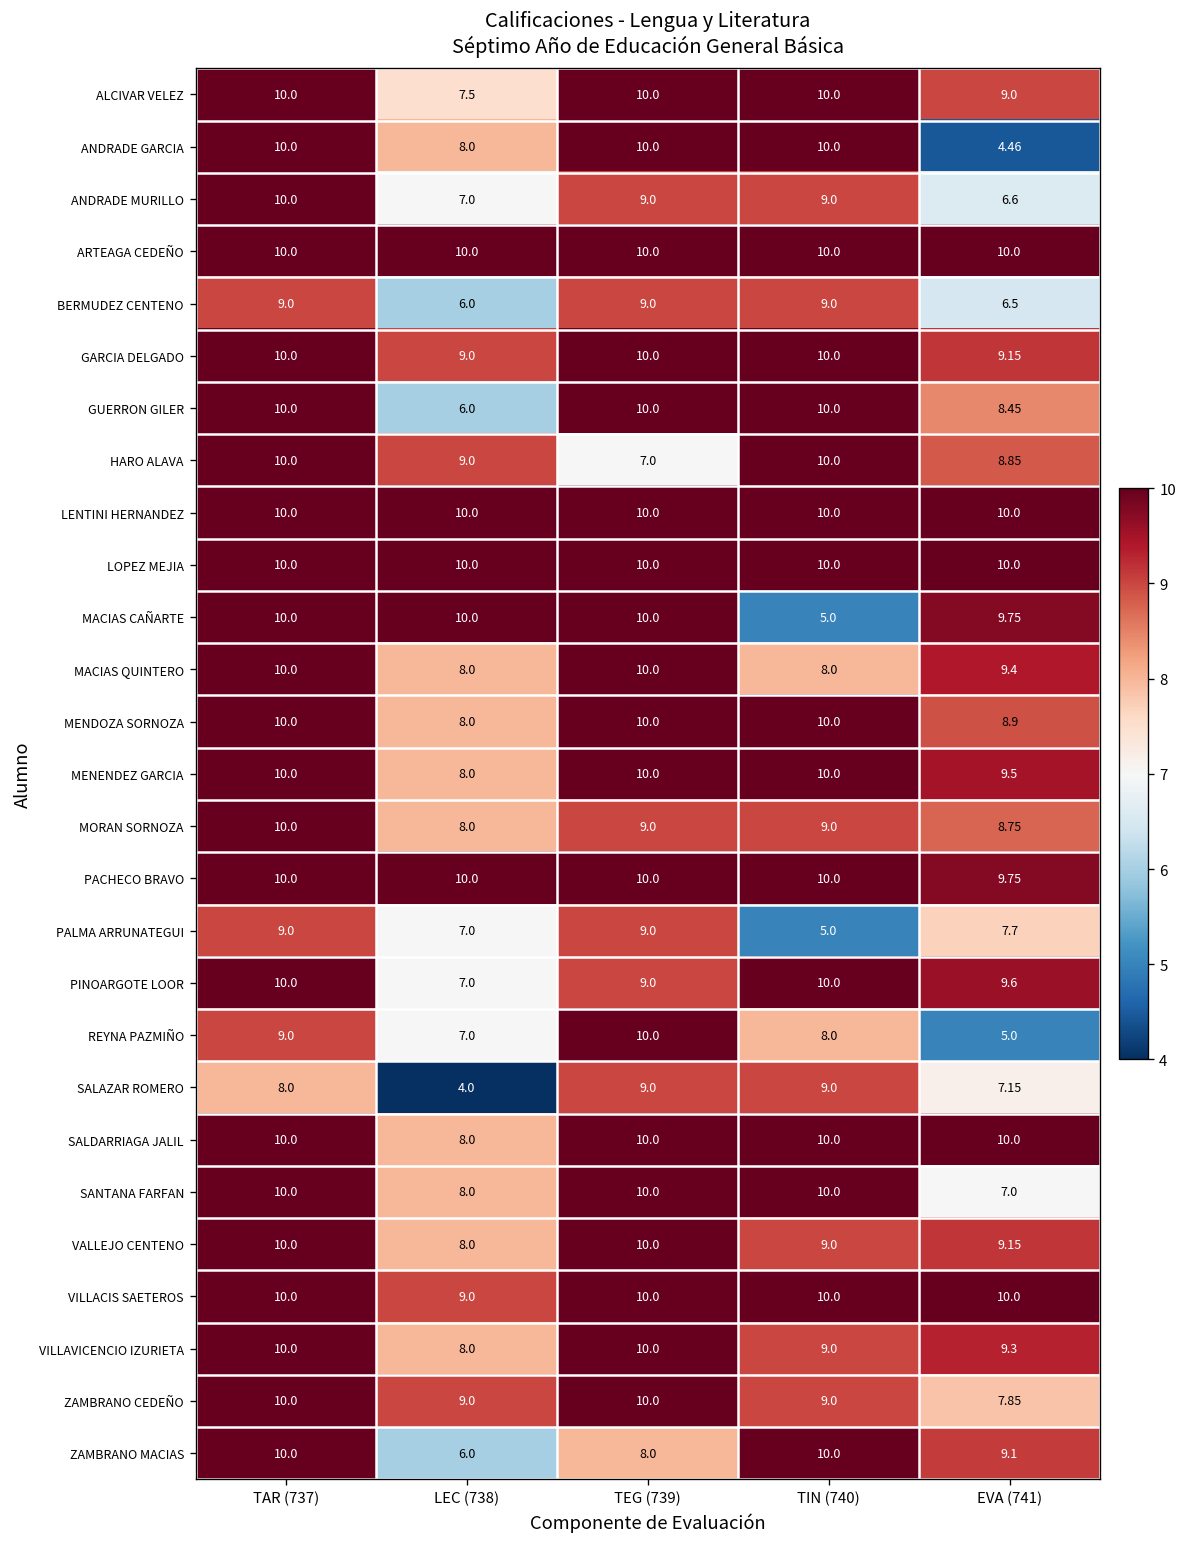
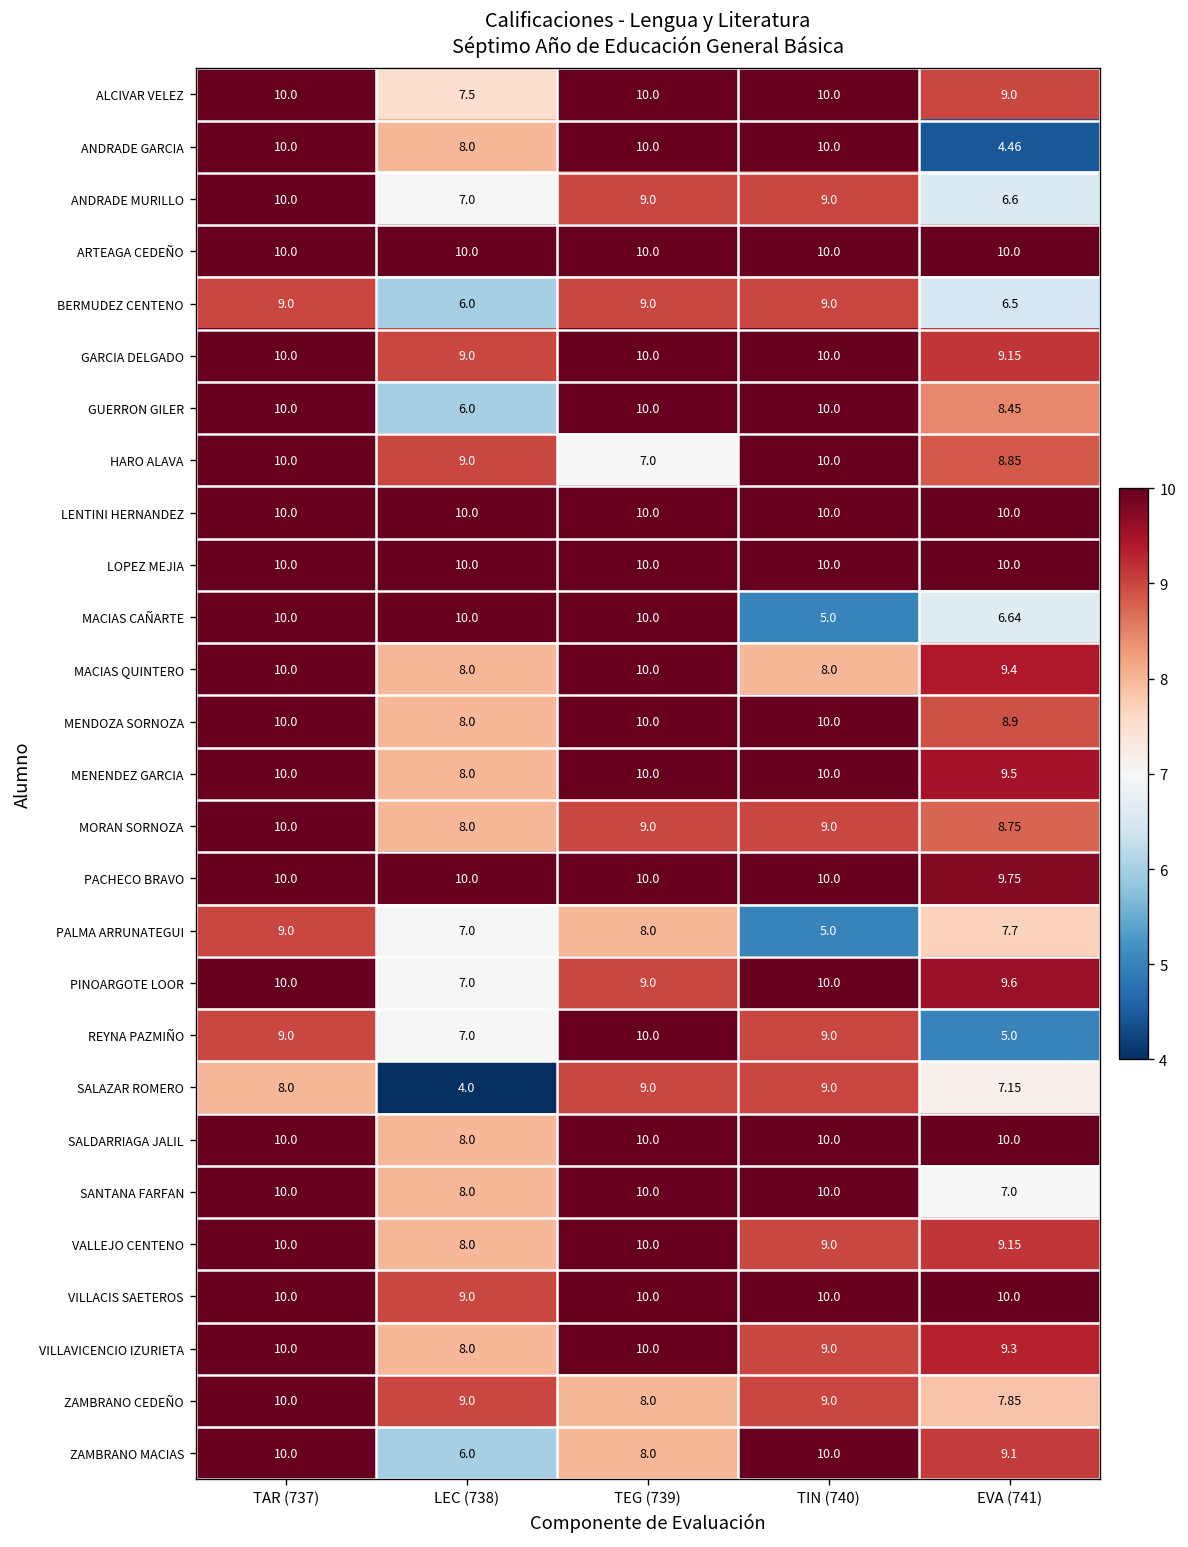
MACIAS CAÑARTE, EVA (741): 9.75 -> 6.64
PALMA ARRUNATEGUI, TEG (739): 9.0 -> 8.0
REYNA PAZMIÑO, TIN (740): 8.0 -> 9.0
ZAMBRANO CEDEÑO, TEG (739): 10.0 -> 8.0
